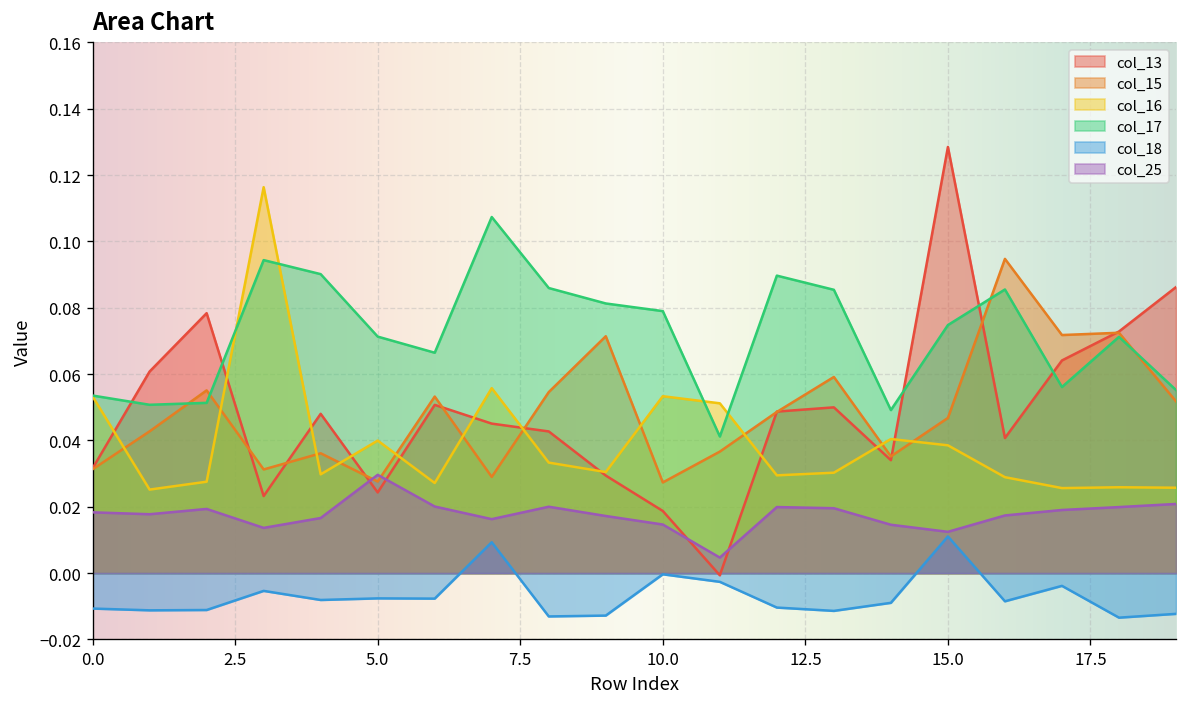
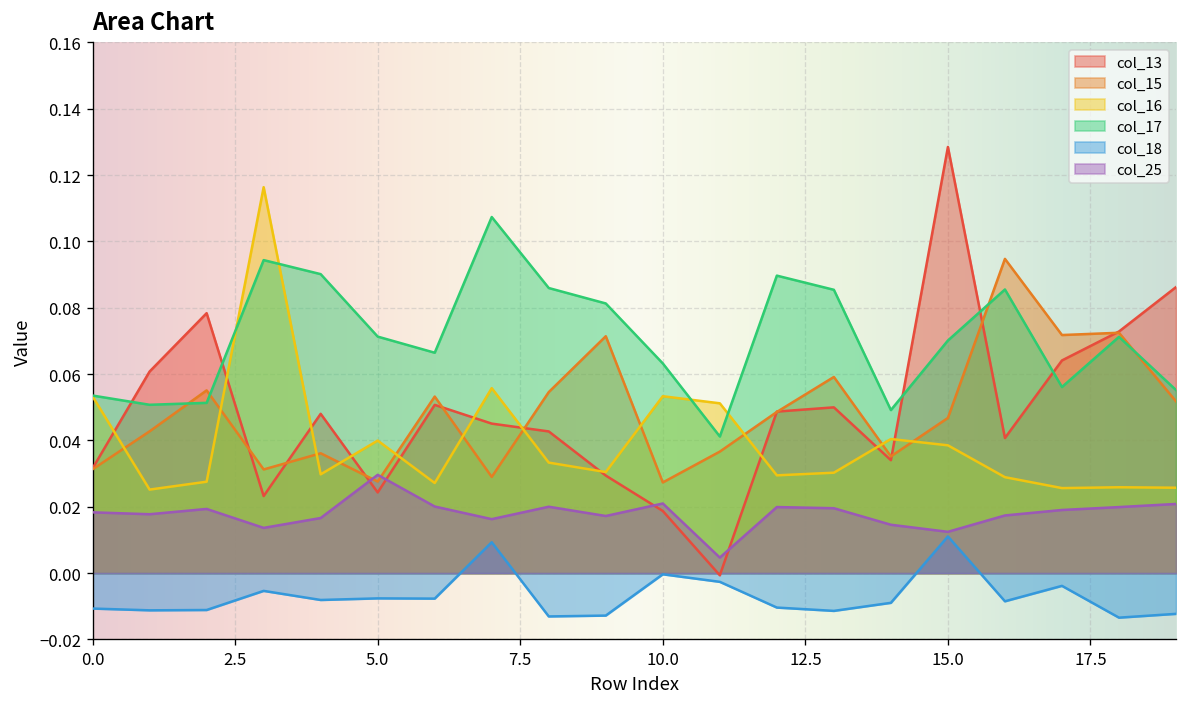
col_17, 10.0: 0.079 -> 0.063
col_25, 10.0: 0.015 -> 0.021
col_17, 15.0: 0.075 -> 0.070
